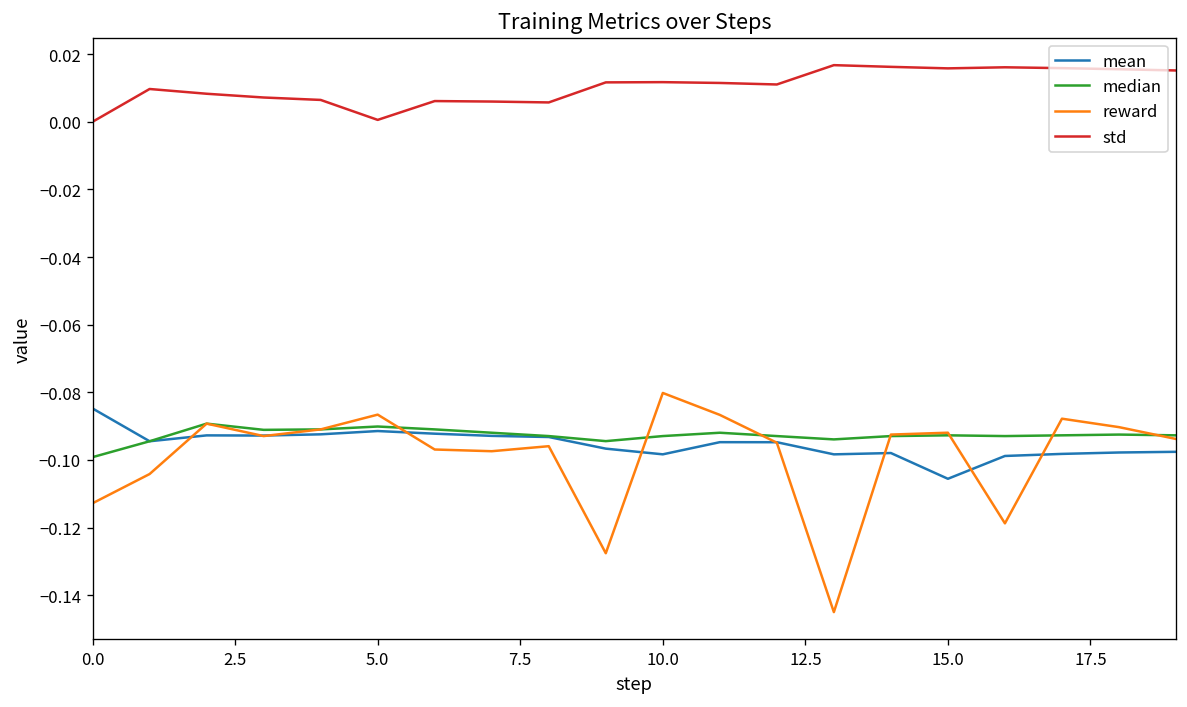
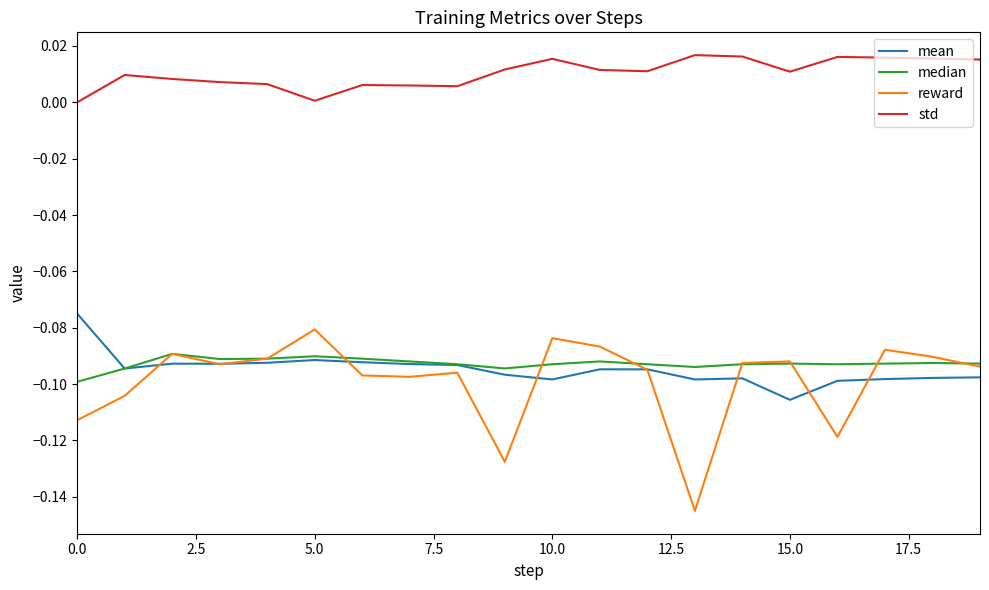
mean, 0.0: -0.085 -> -0.075
reward, 5.0: -0.087 -> -0.081
reward, 10.0: -0.080 -> -0.084
std, 10.0: 0.012 -> 0.015
std, 15.0: 0.016 -> 0.011
